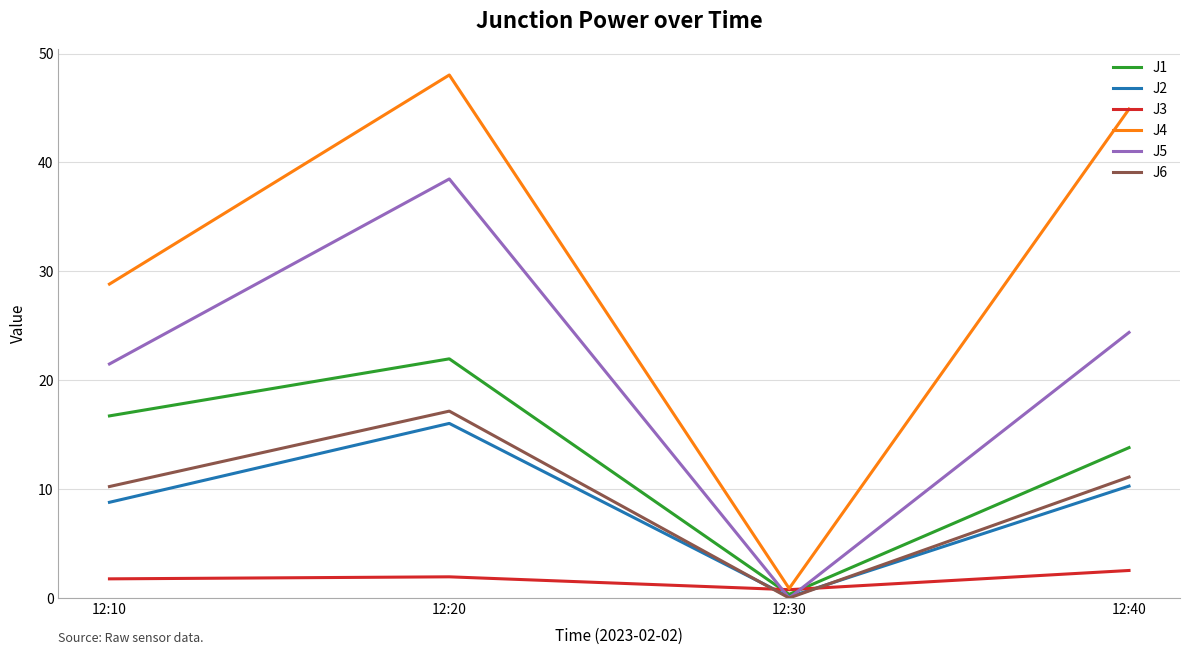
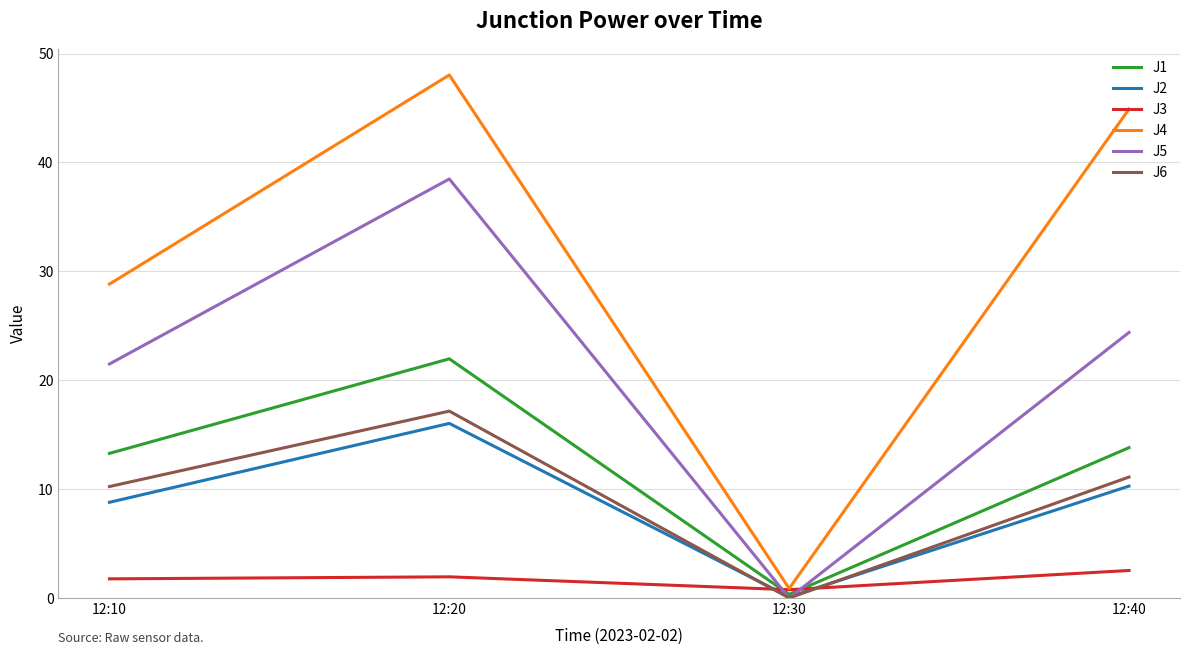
J1, 12:10: 16.7 -> 13.3
